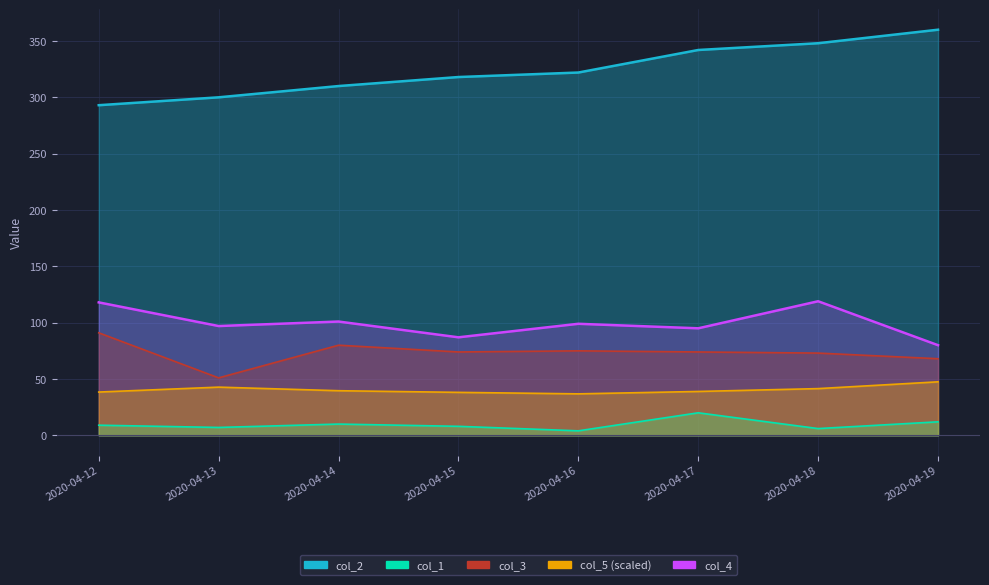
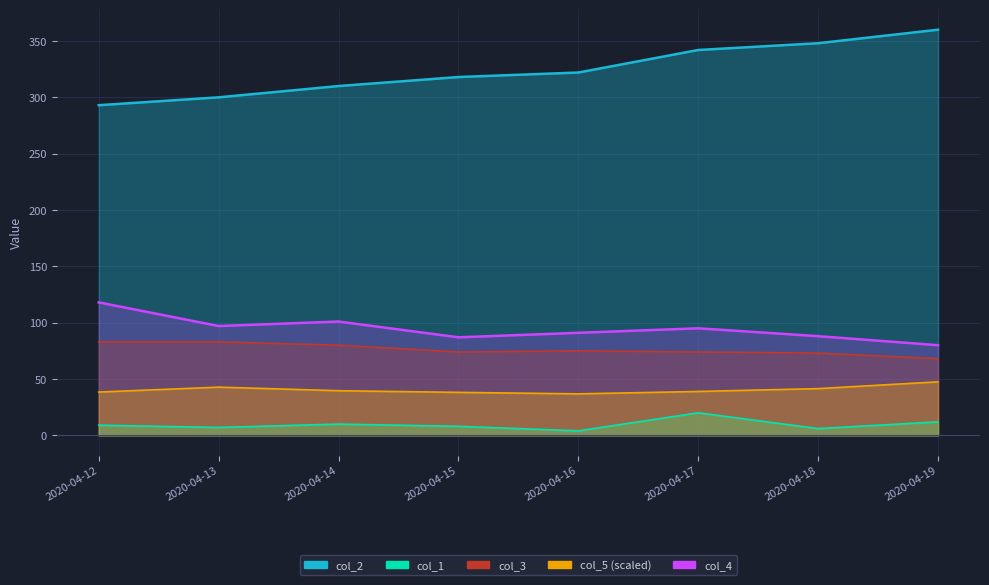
col_3, 2020-04-12: 91 -> 83
col_3, 2020-04-13: 51 -> 83
col_4, 2020-04-16: 99 -> 91
col_4, 2020-04-18: 119 -> 88
